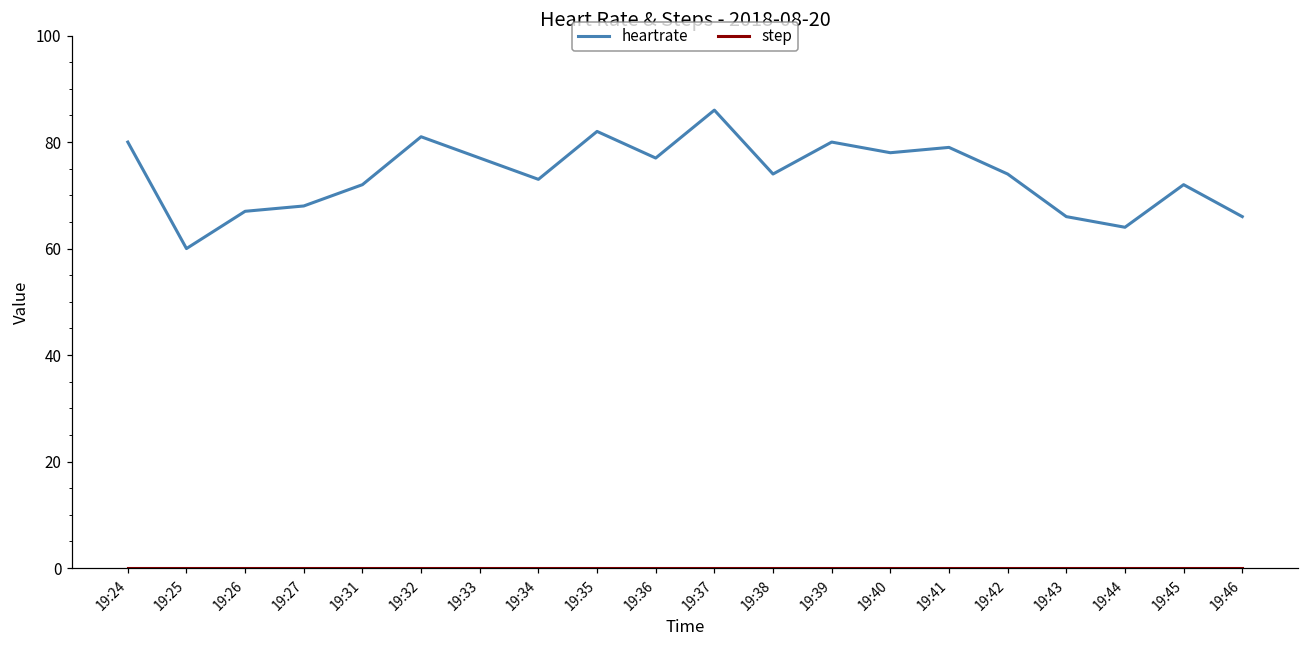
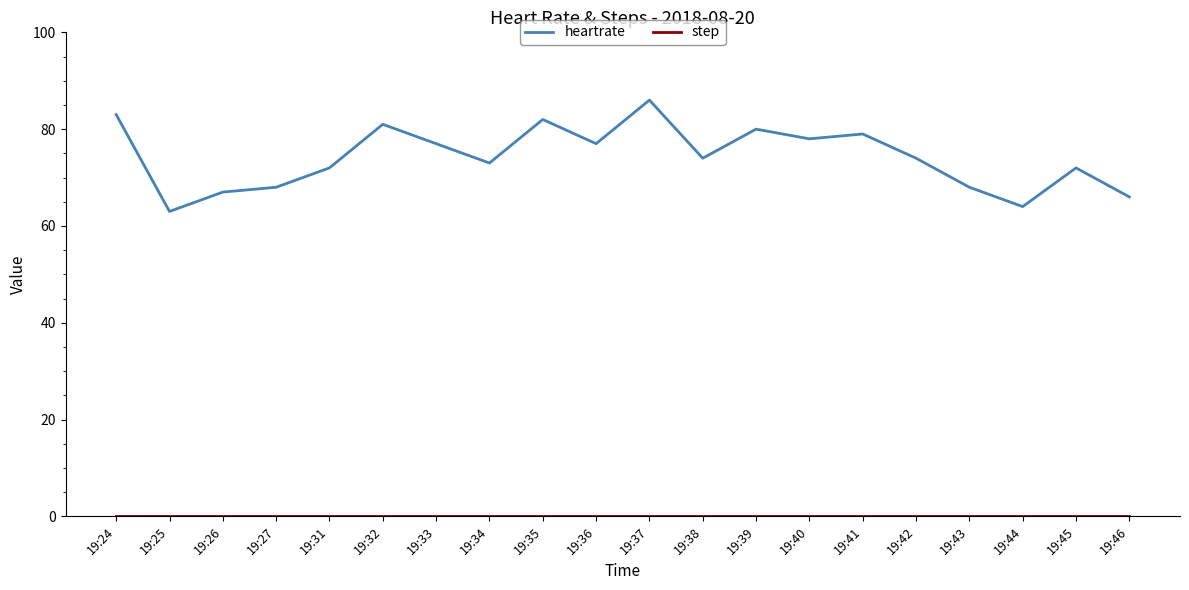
heartrate, 19:24: 80 -> 83
heartrate, 19:25: 60 -> 63
heartrate, 19:43: 66 -> 68
